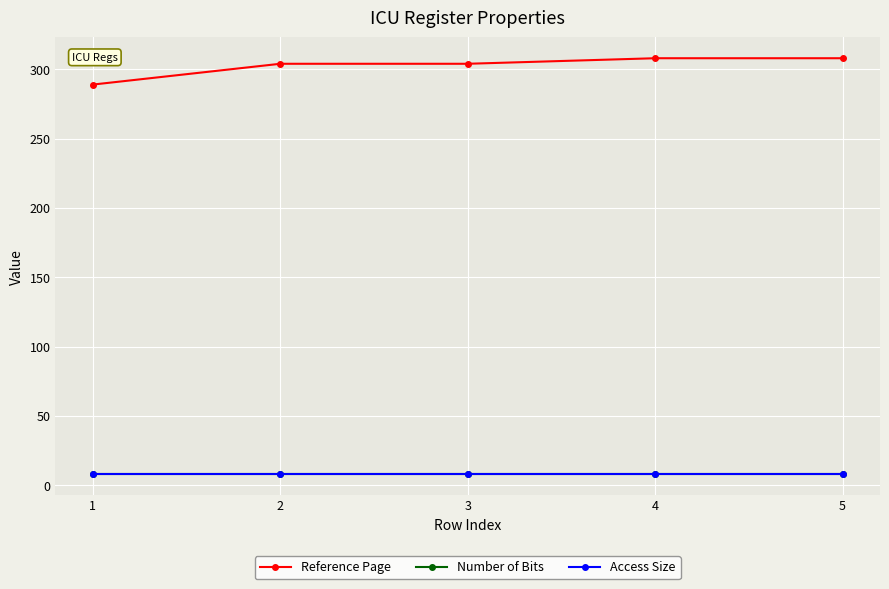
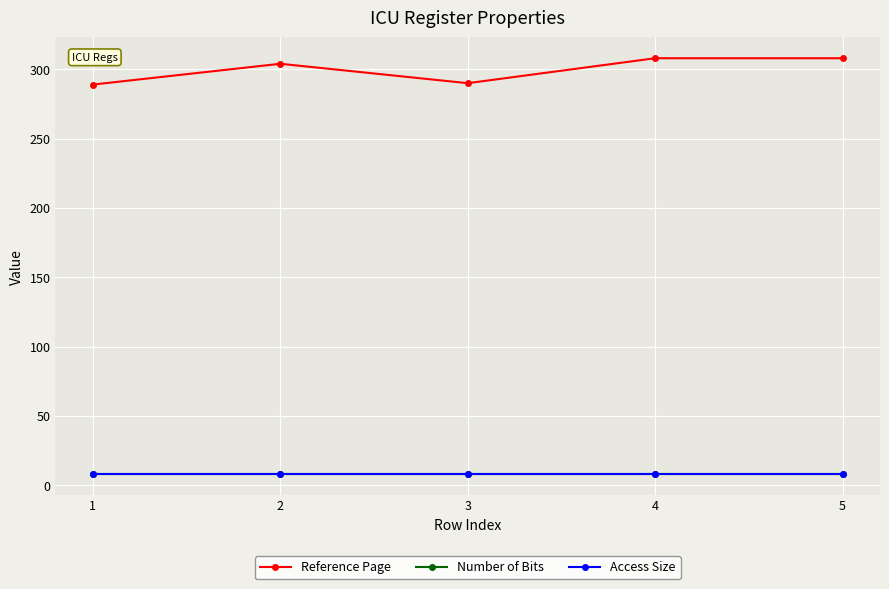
Reference Page, 3: 304 -> 290
